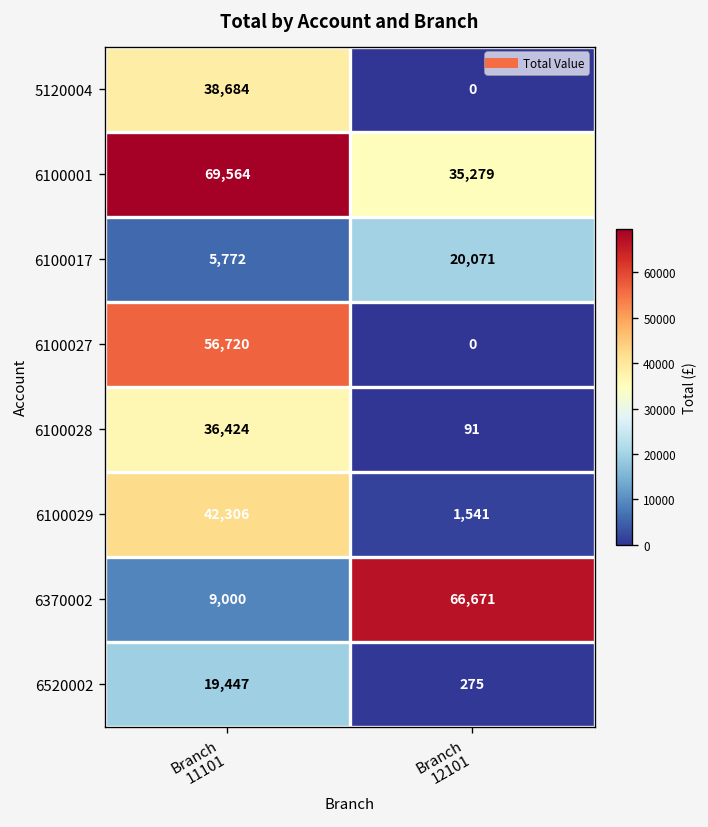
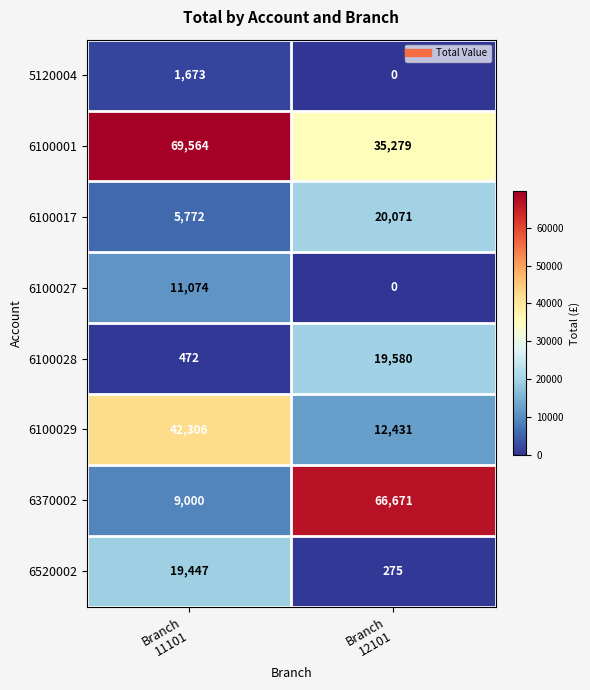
5120004, Branch 11101: 38,684 -> 1,673
6100027, Branch 11101: 56,720 -> 11,074
6100028, Branch 11101: 36,424 -> 472
6100028, Branch 12101: 91 -> 19,580
6100029, Branch 12101: 1,541 -> 12,431
